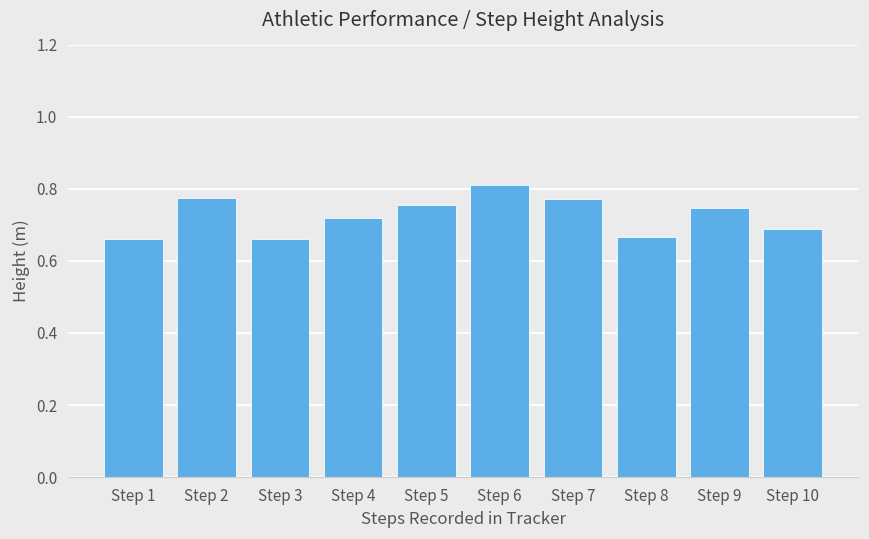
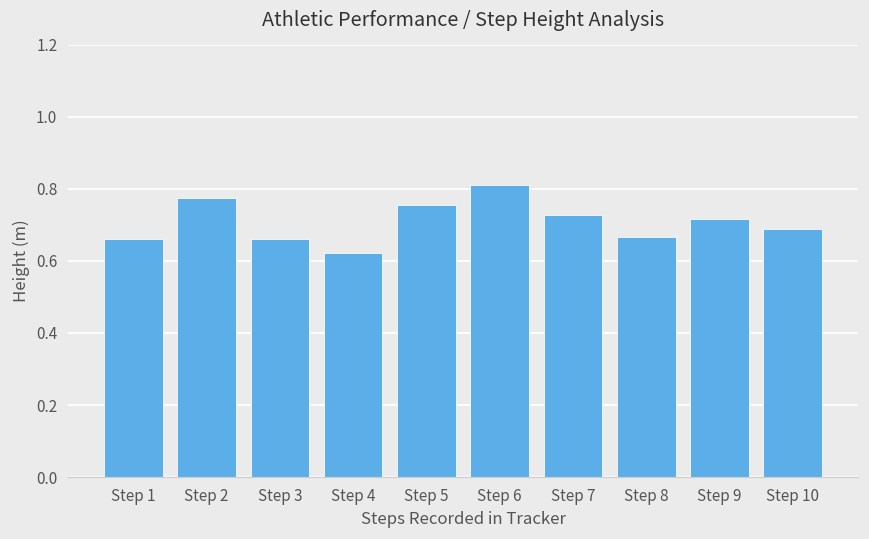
Step 4: 0.72 -> 0.62
Step 7: 0.77 -> 0.73
Step 9: 0.75 -> 0.72
